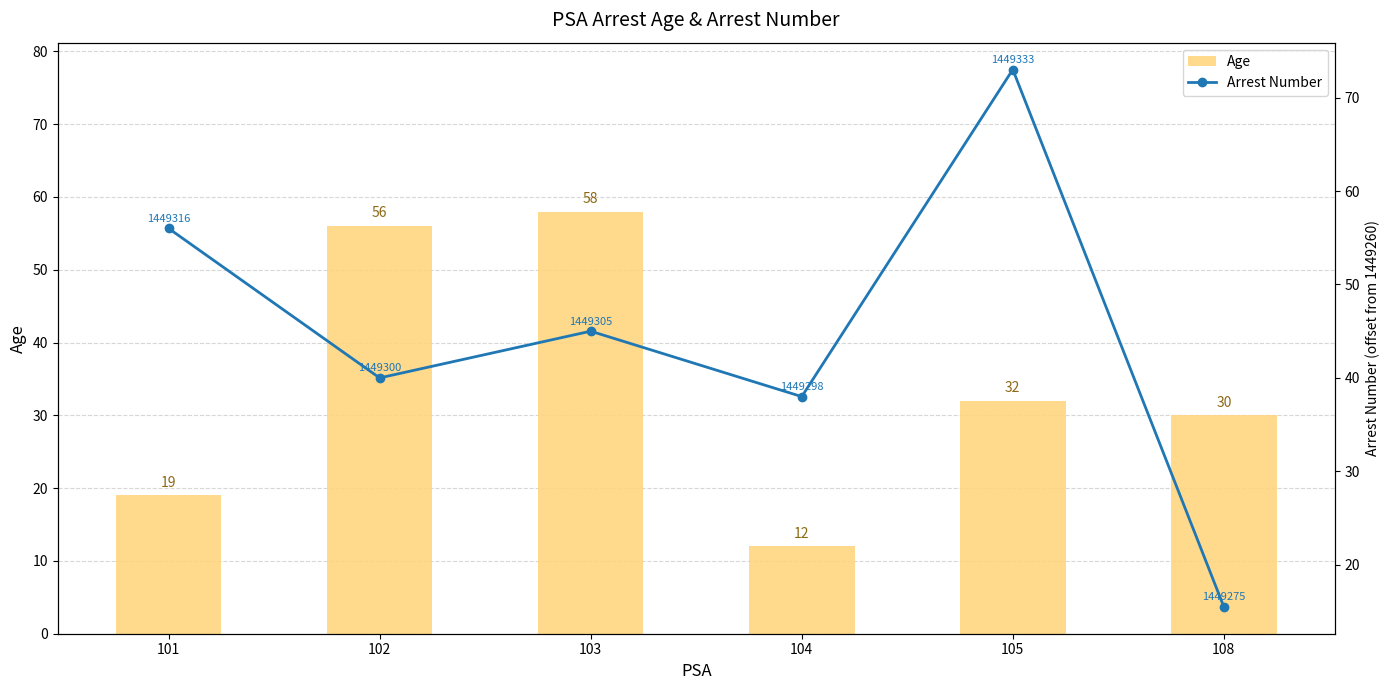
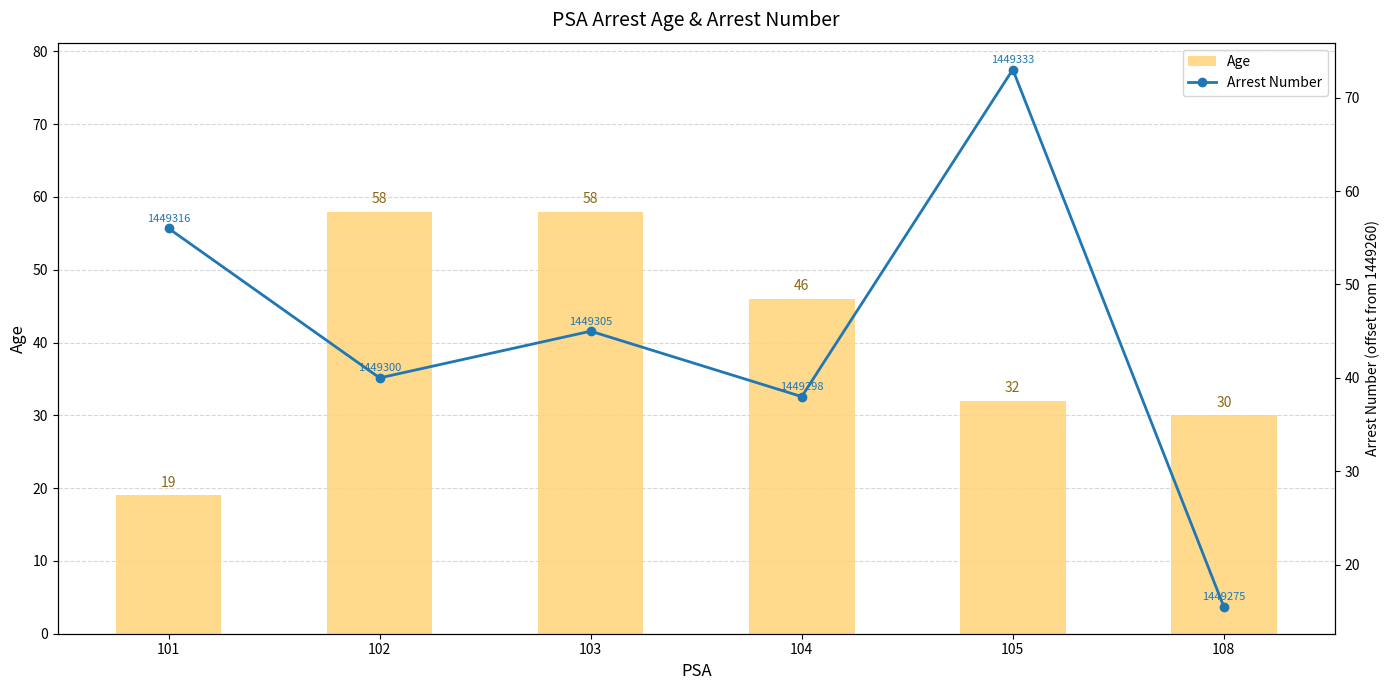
Age, 102: 56 -> 58
Age, 104: 12 -> 46
